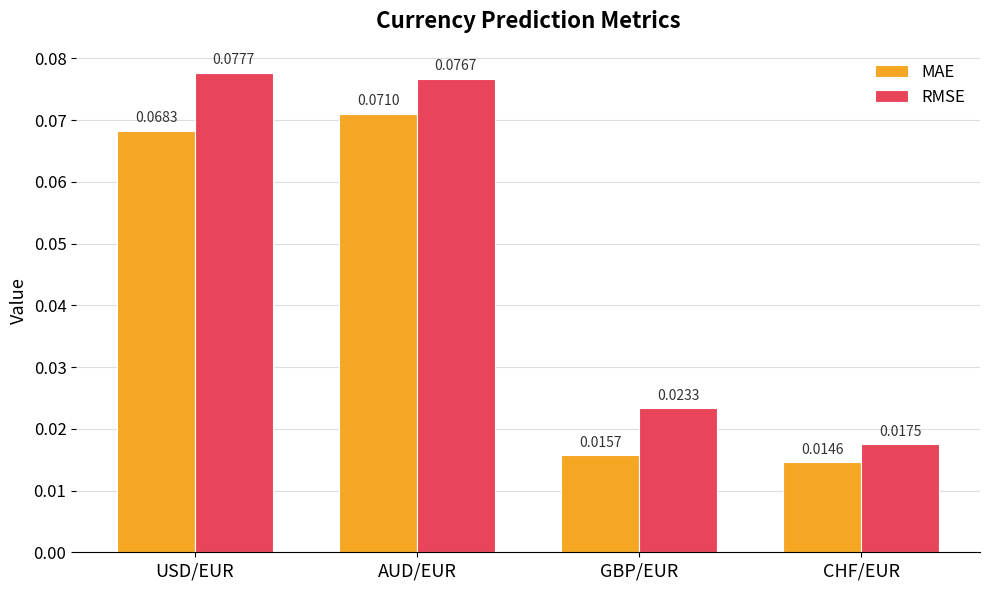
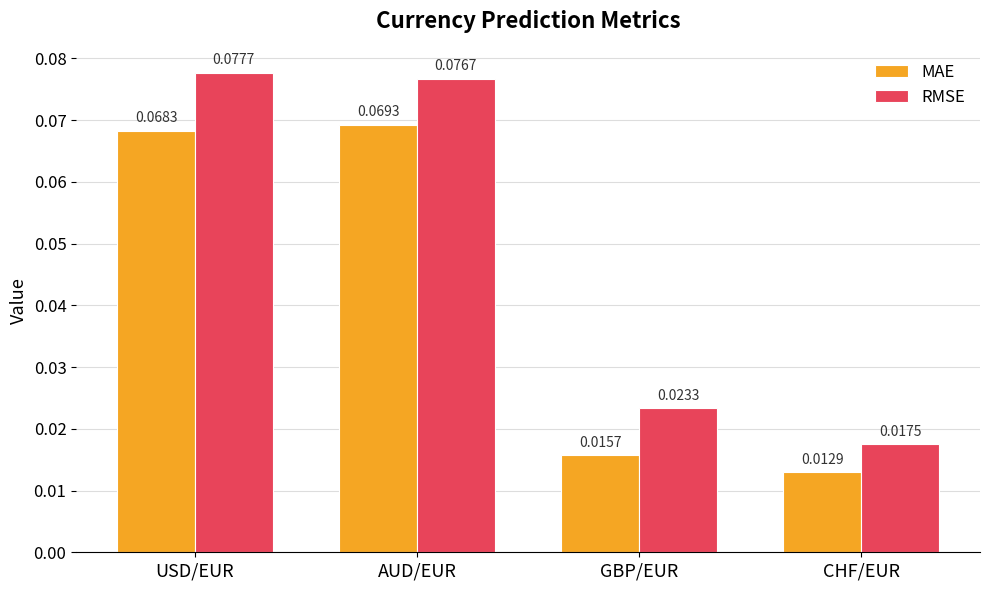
MAE, AUD/EUR: 0.0710 -> 0.0693
MAE, CHF/EUR: 0.0146 -> 0.0129
